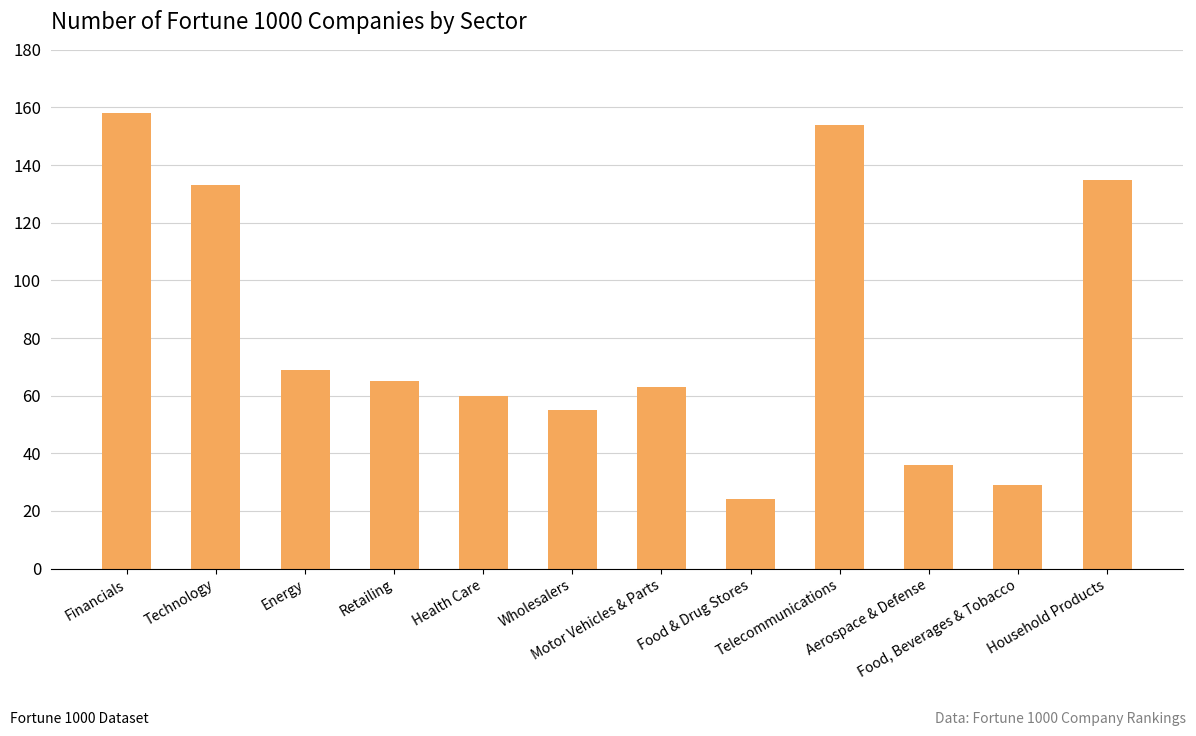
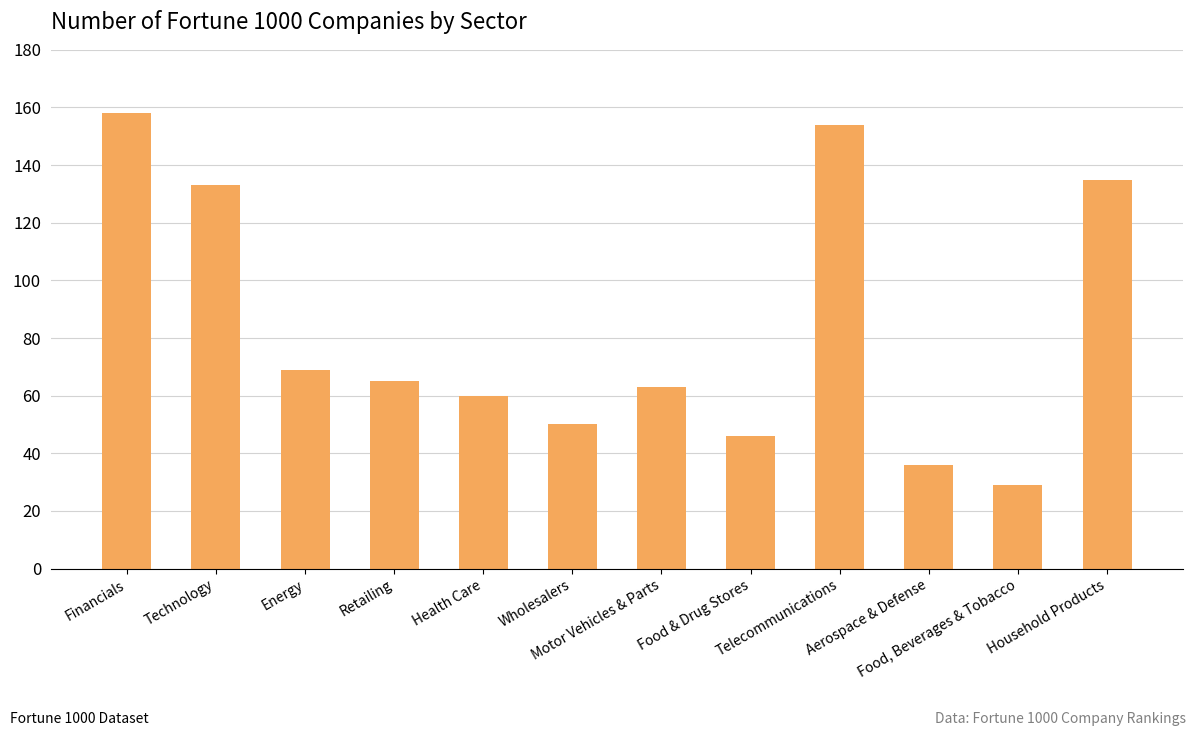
Wholesalers: 55 -> 50
Food & Drug Stores: 24 -> 46
